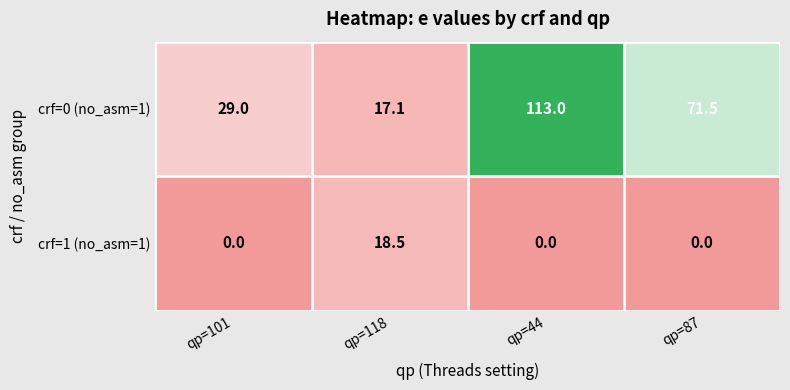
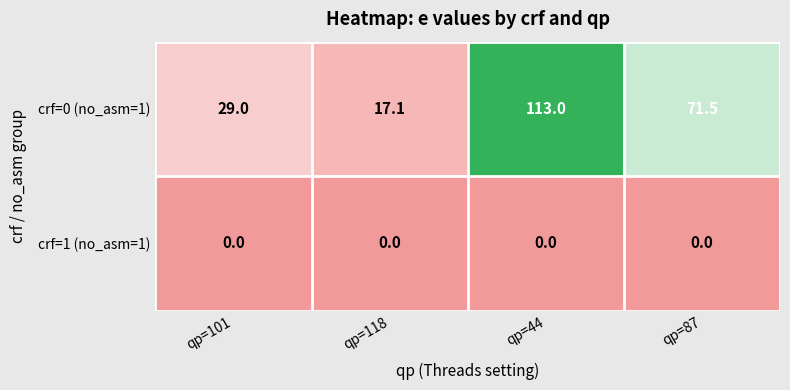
crf=1 (no_asm=1), qp=118: 18.5 -> 0.0
